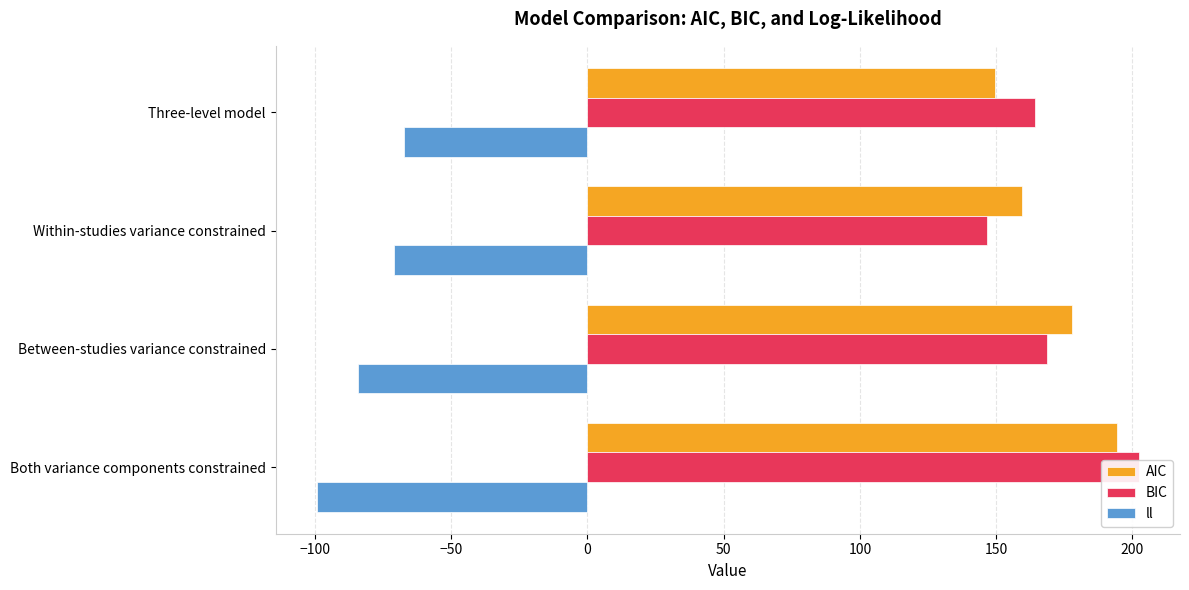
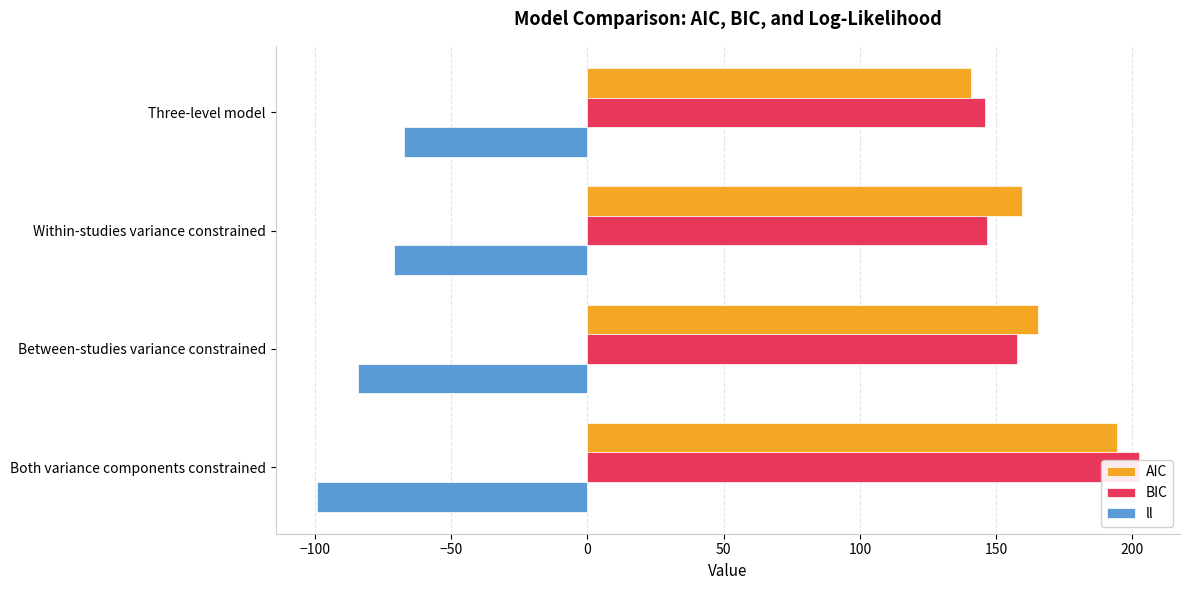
AIC, Three-level model: 149 -> 141
BIC, Three-level model: 164 -> 146
AIC, Between-studies variance constrained: 178 -> 165
BIC, Between-studies variance constrained: 169 -> 158
